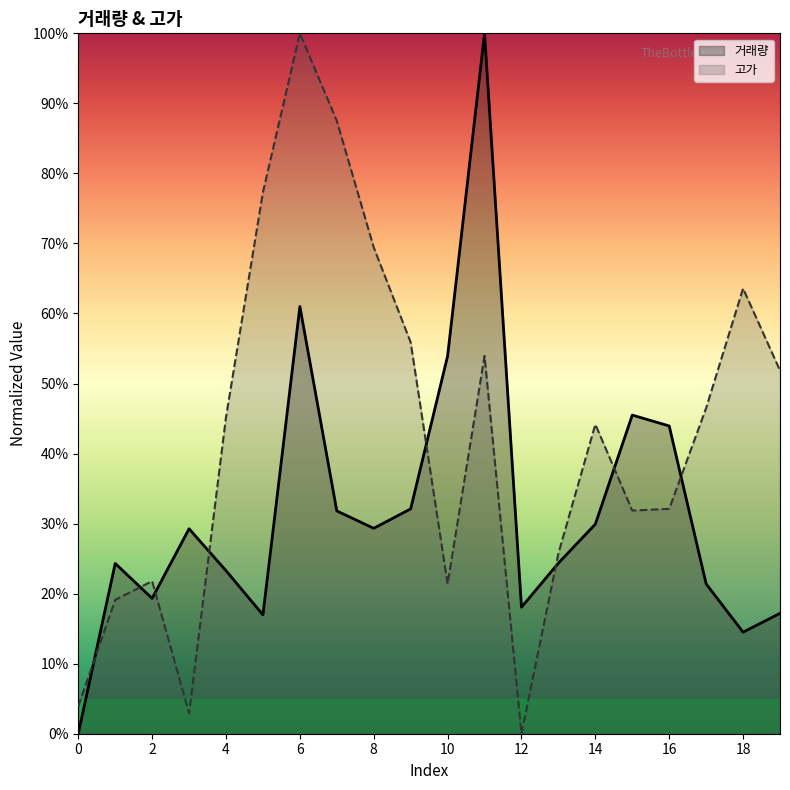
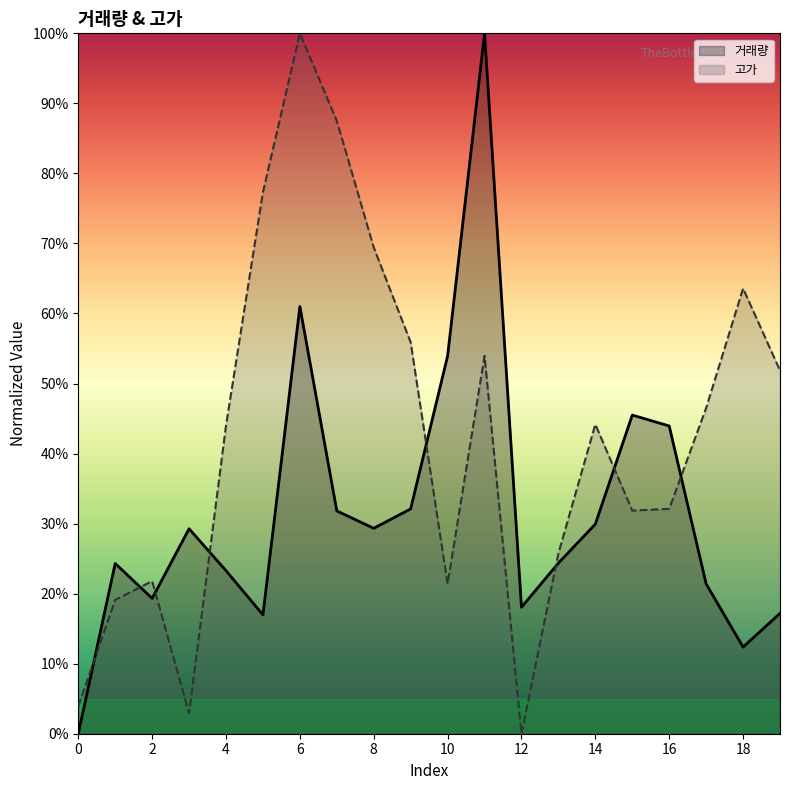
고가, 4: 45% -> 44%
거래량, 18: 14% -> 12%
